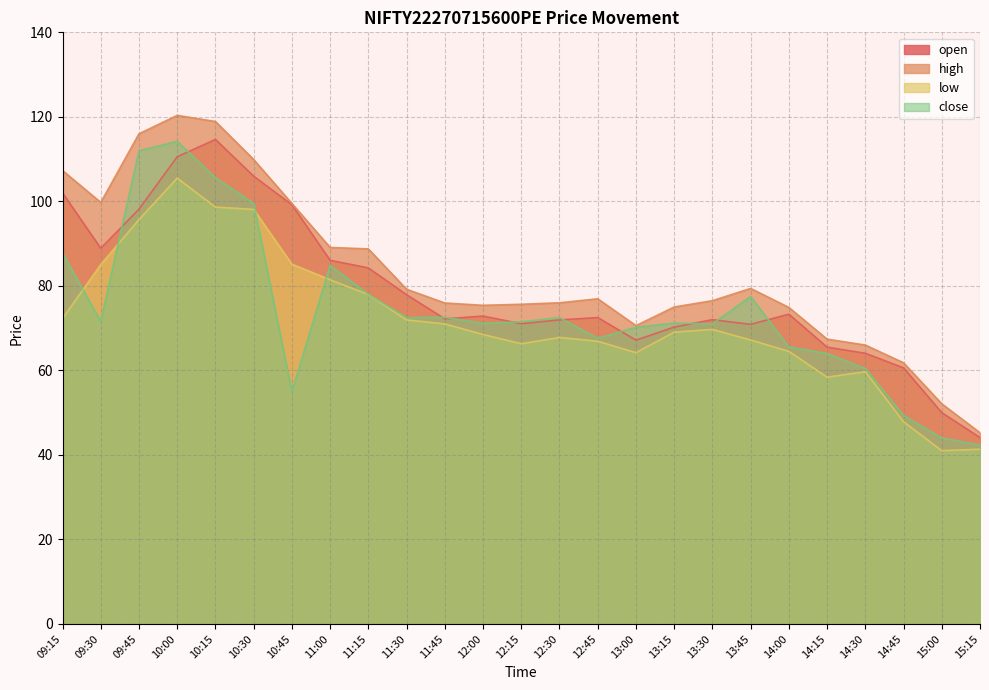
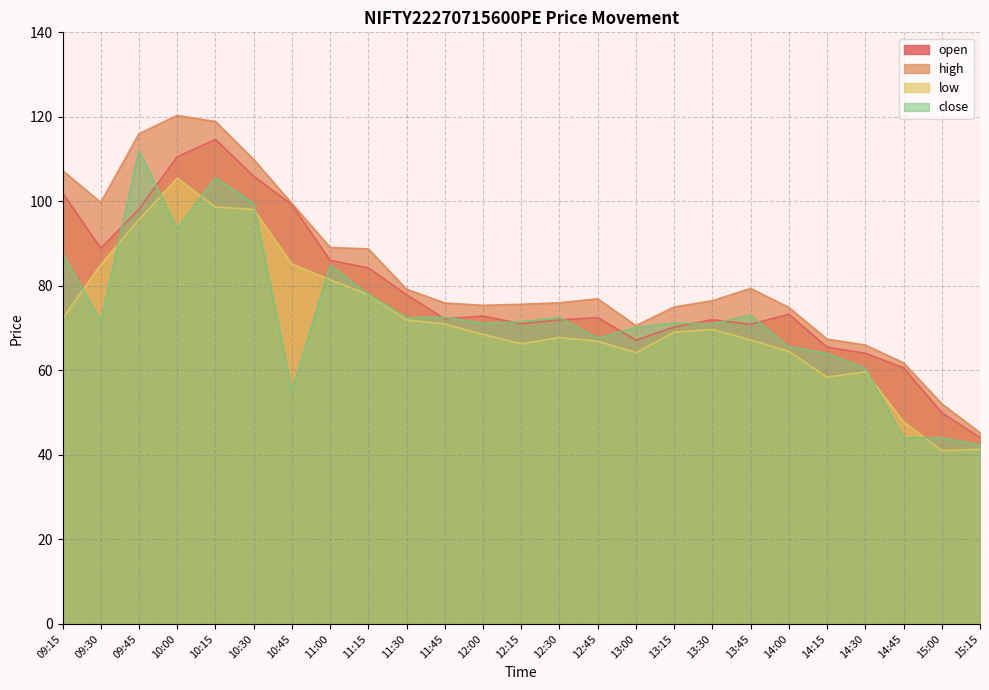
close, 10:00: 114 -> 94
close, 13:45: 77 -> 73
close, 14:45: 49 -> 44
